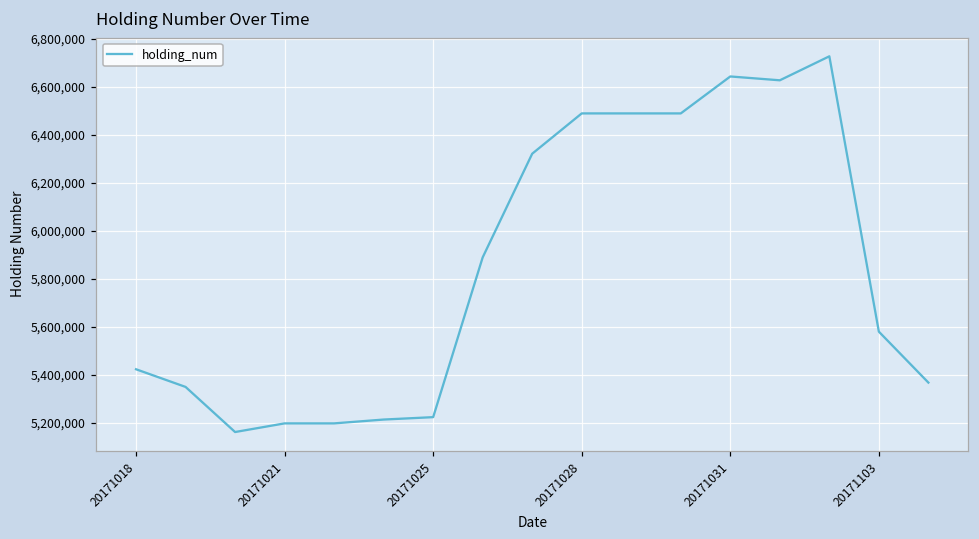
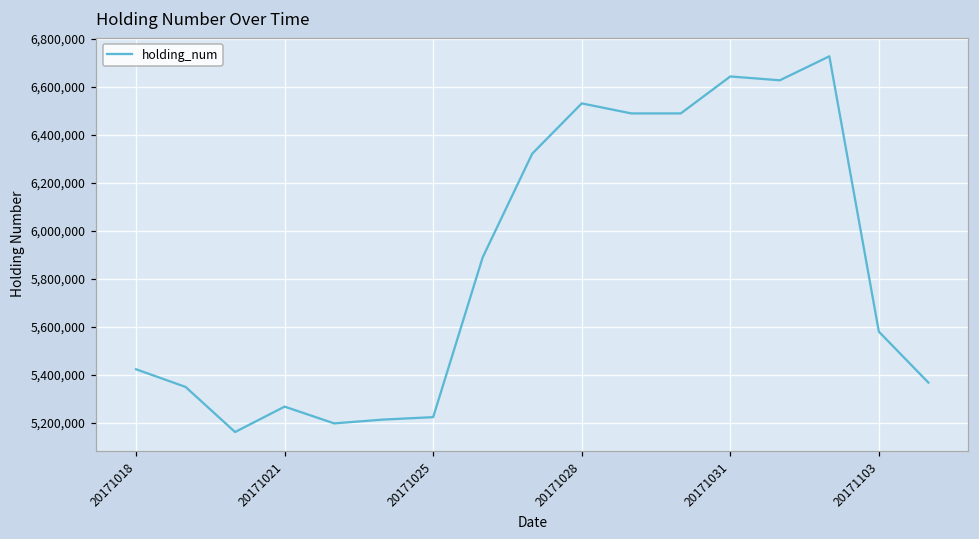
20171021: 5,200,000 -> 5,270,000
20171028: 6,490,000 -> 6,530,000
